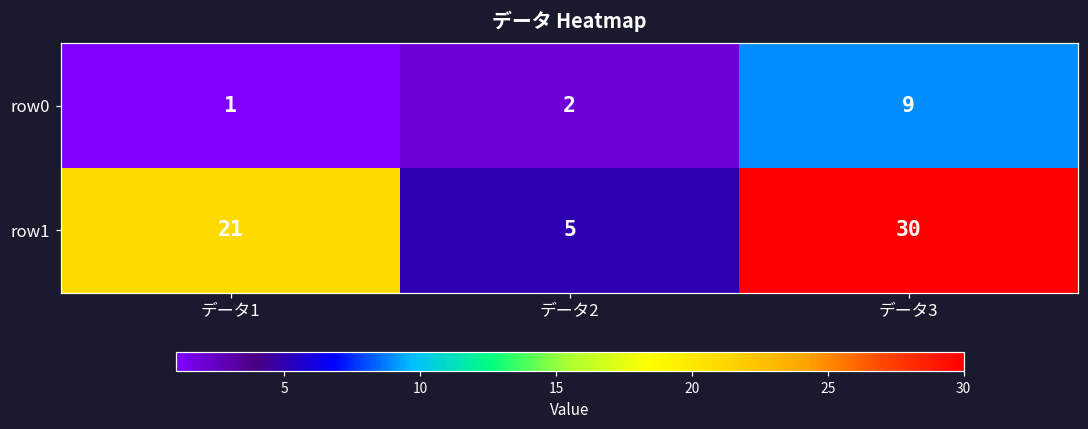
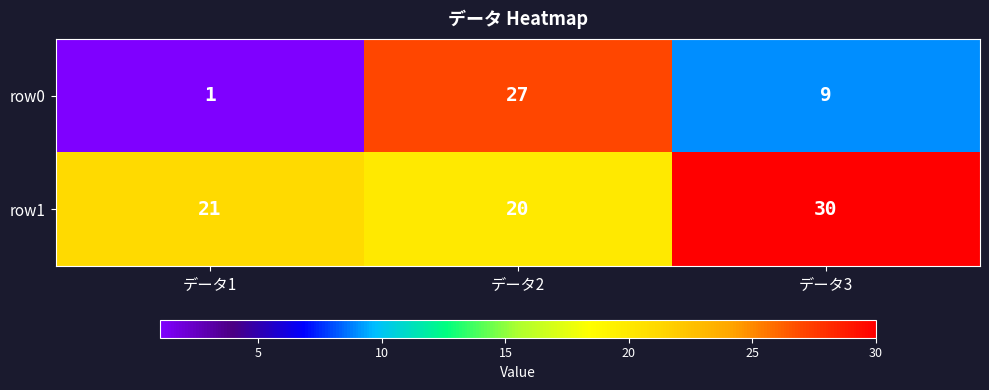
row0, データ2: 2 -> 27
row1, データ2: 5 -> 20
